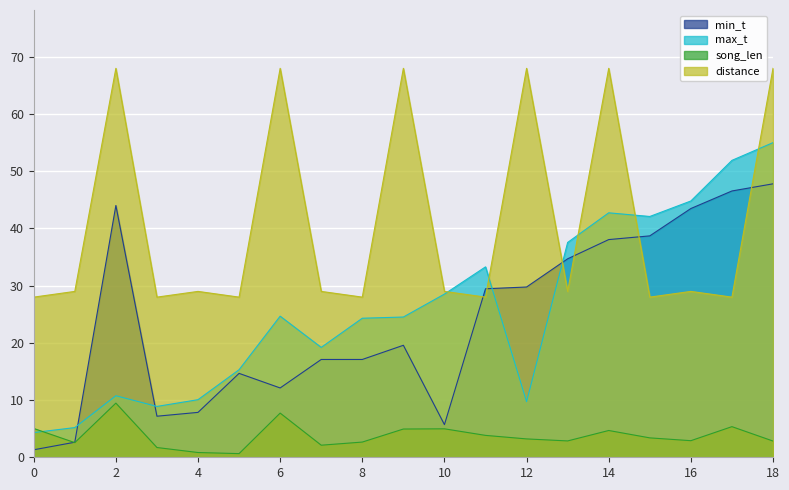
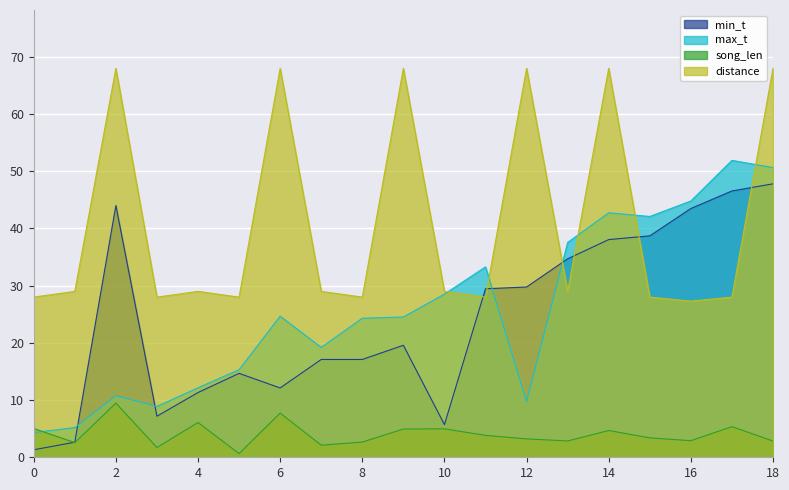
min_t, 4: 8 -> 11
max_t, 4: 10 -> 12
song_len, 4: 1 -> 6
distance, 16: 29 -> 27
max_t, 18: 55 -> 51
